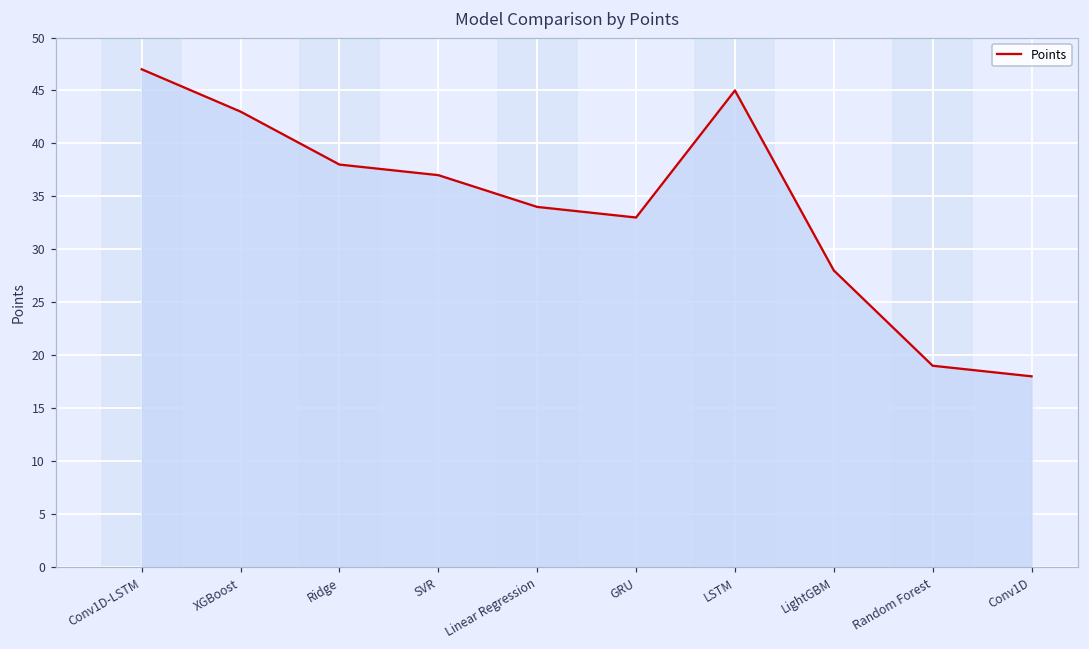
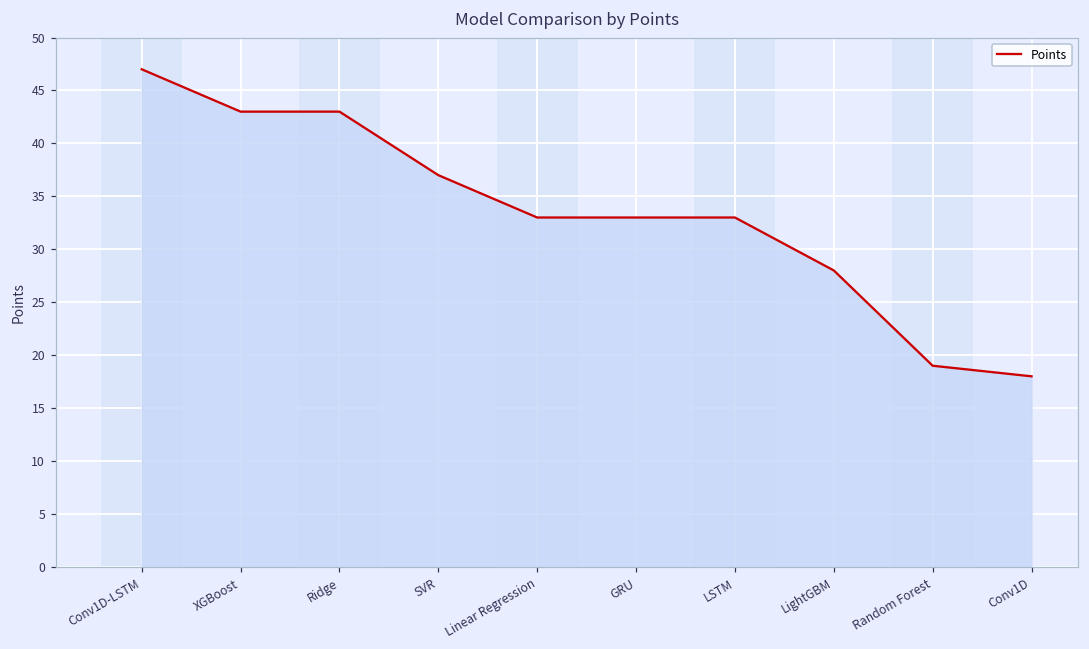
Ridge: 38 -> 43
Linear Regression: 34 -> 33
LSTM: 45 -> 33
